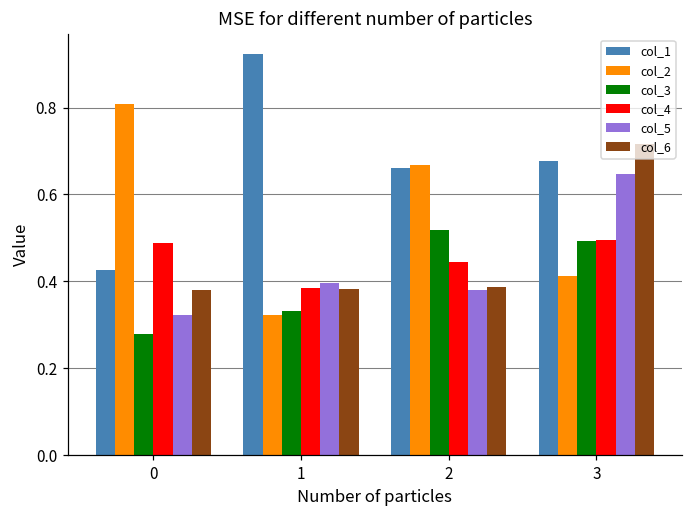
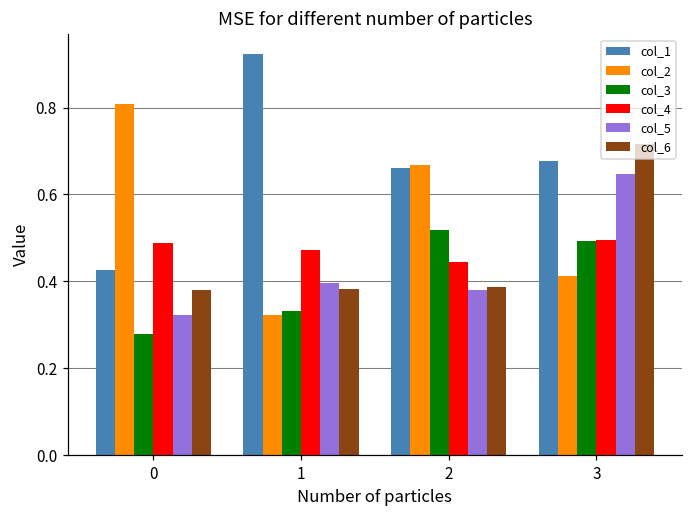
col_4, 1: 0.38 -> 0.47
